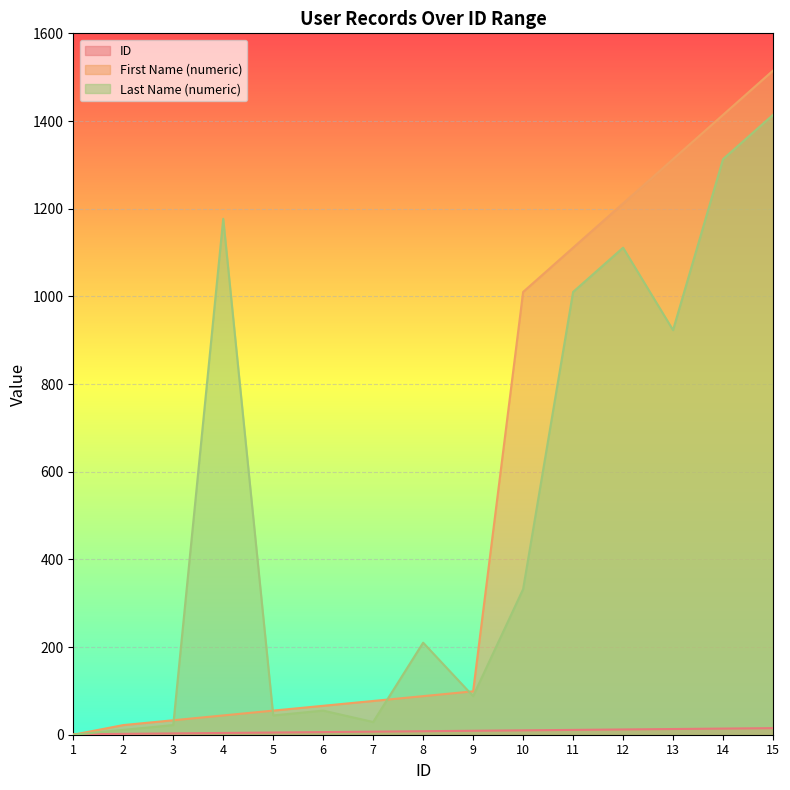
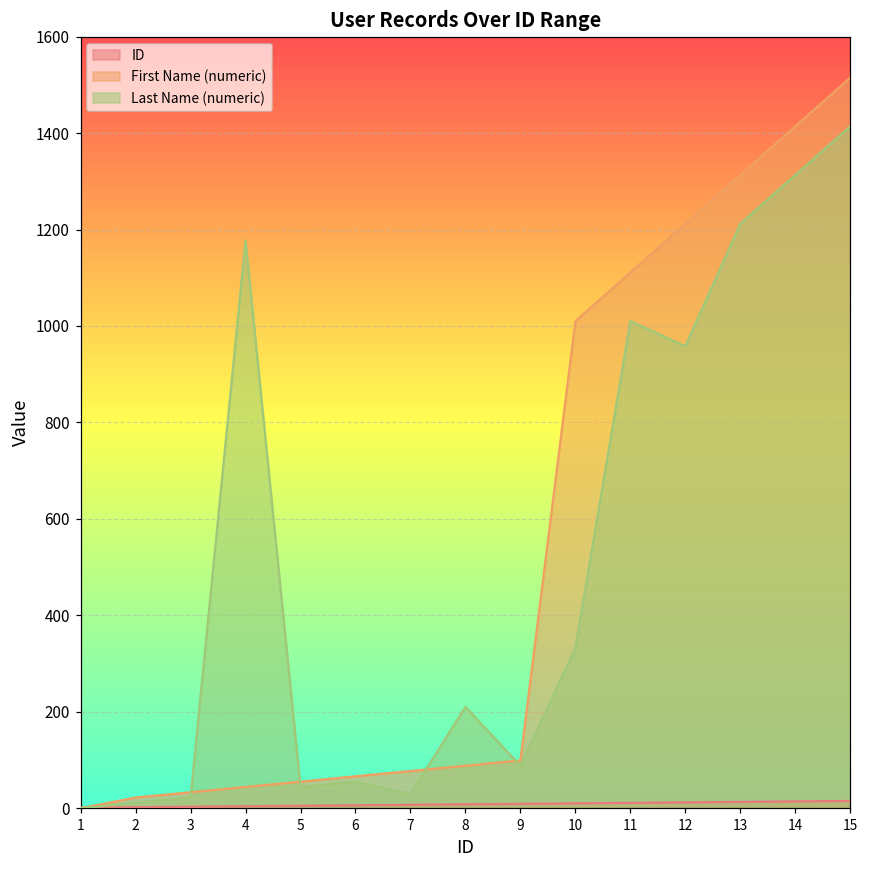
Last Name (numeric), 12: 1110 -> 960
Last Name (numeric), 13: 920 -> 1210
